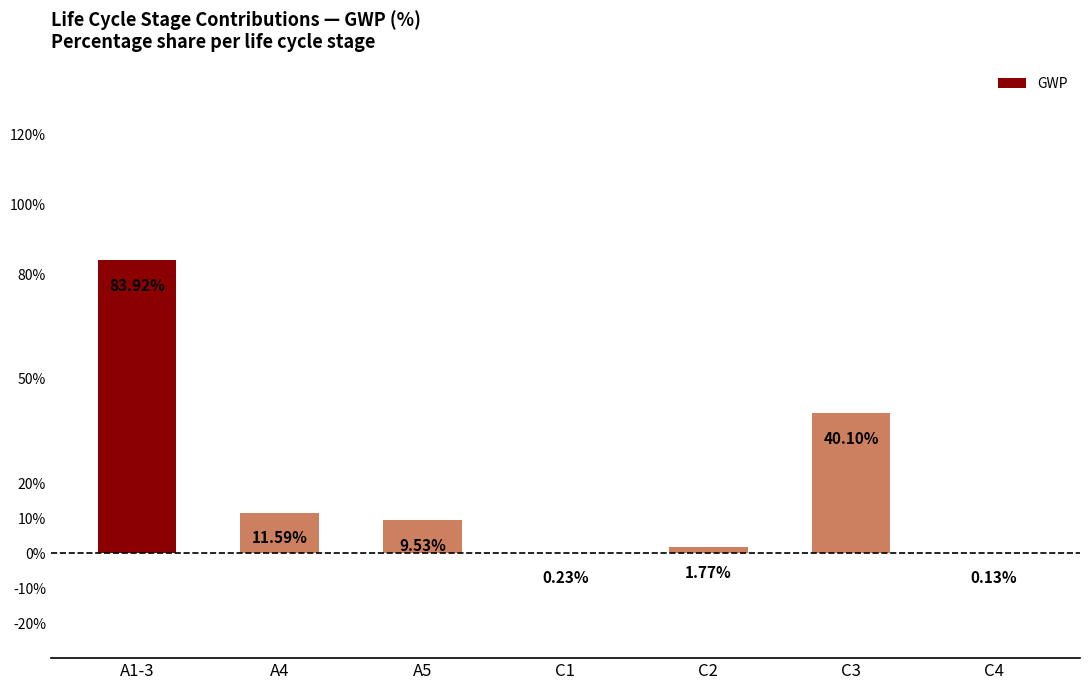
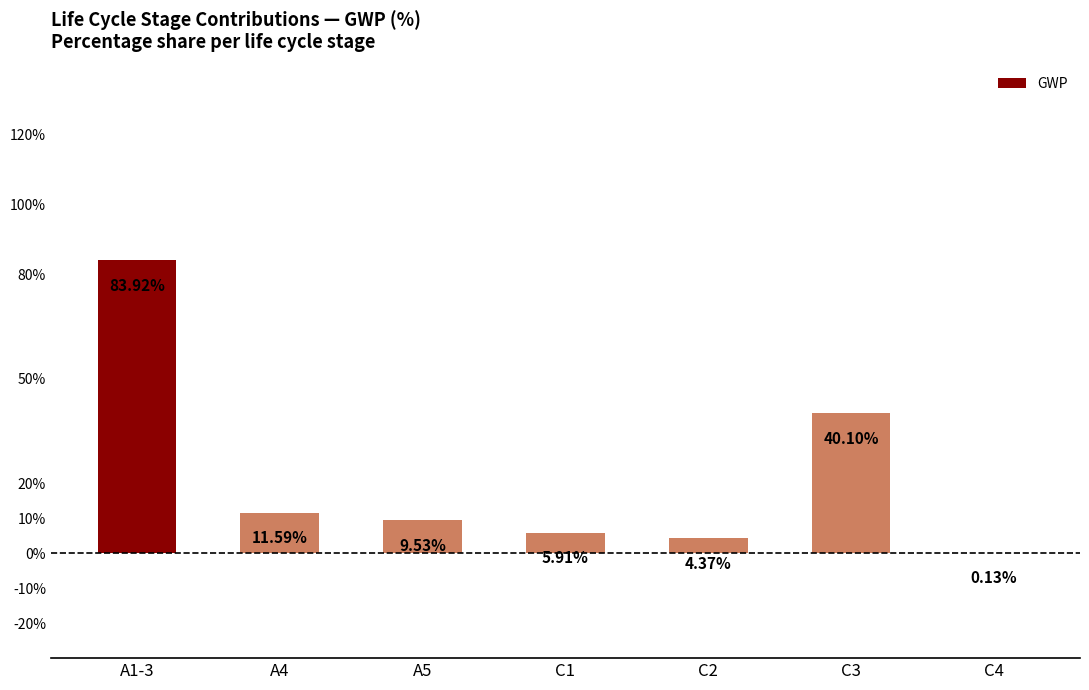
C1: 0.23% -> 5.91%
C2: 1.77% -> 4.37%
